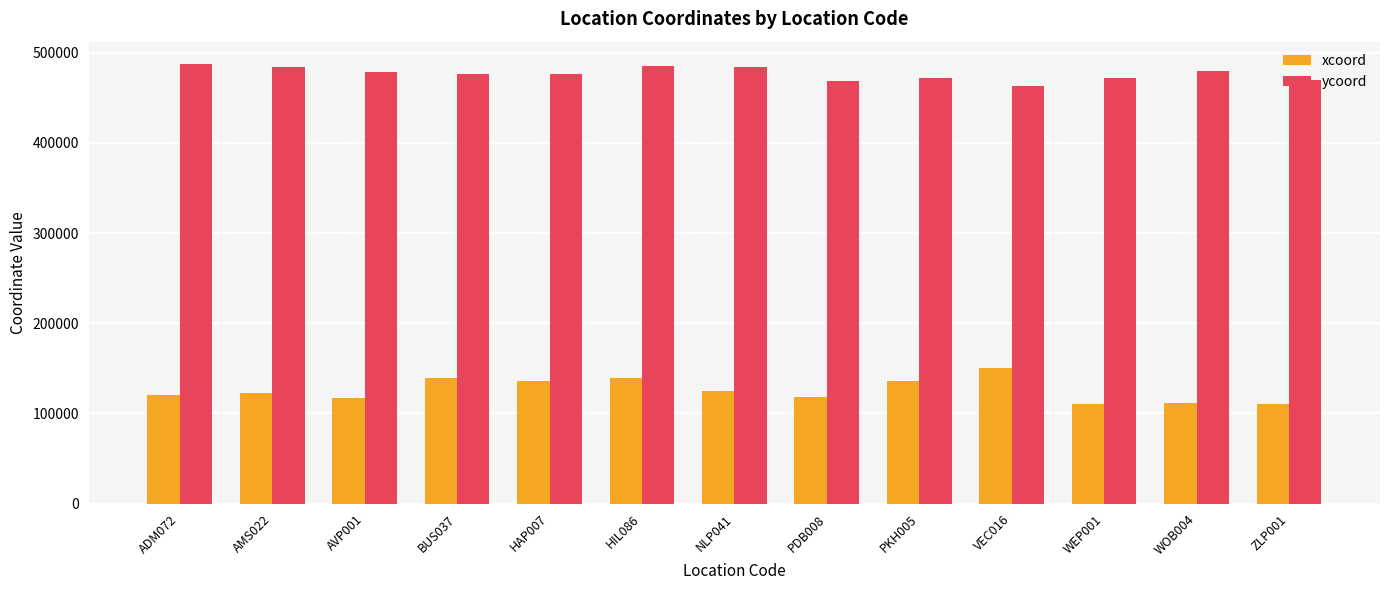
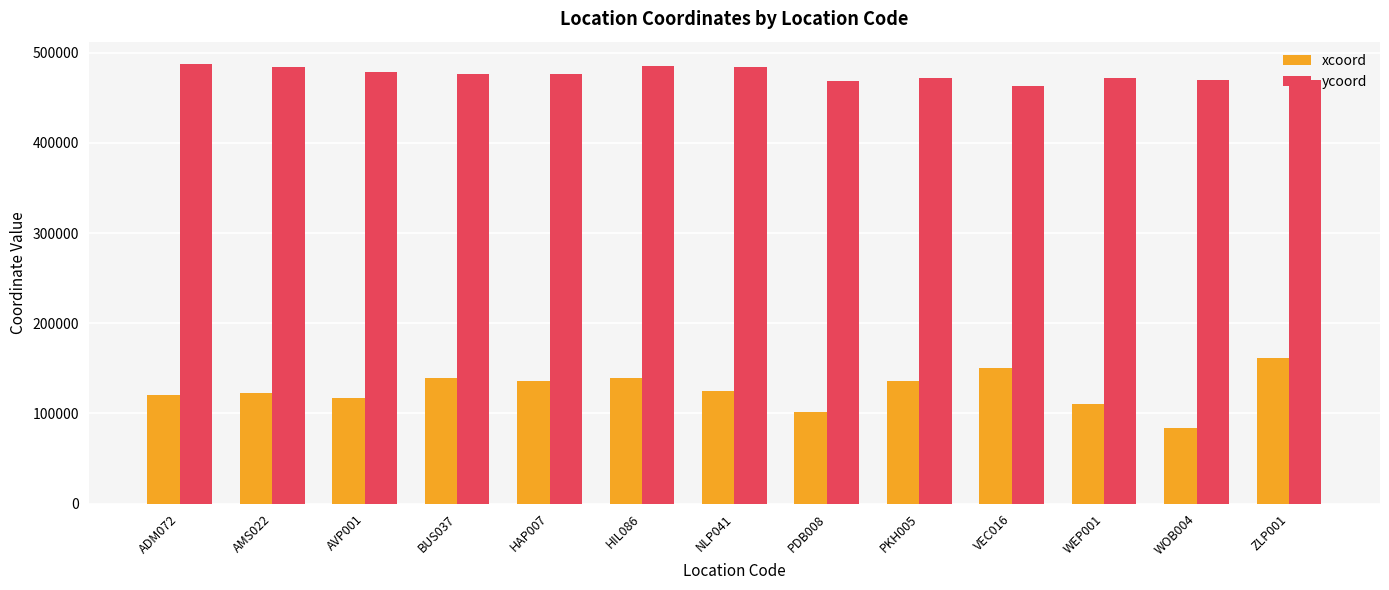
xcoord, PDB008: 120000 -> 100000
xcoord, WOB004: 110000 -> 80000
ycoord, WOB004: 480000 -> 470000
xcoord, ZLP001: 110000 -> 160000
